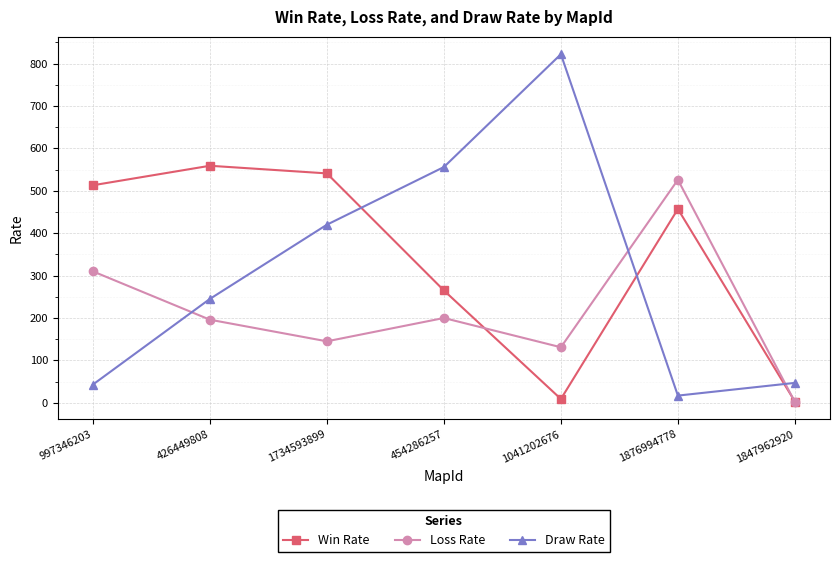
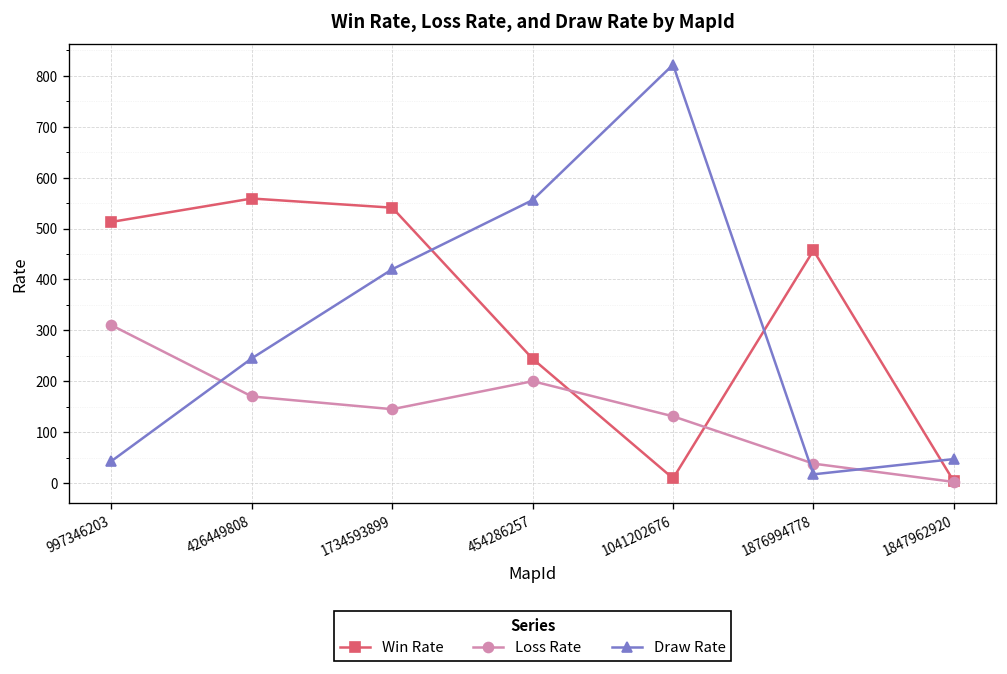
Loss Rate, 426449808: 200 -> 170
Win Rate, 454286257: 270 -> 240
Loss Rate, 1876994778: 530 -> 40
